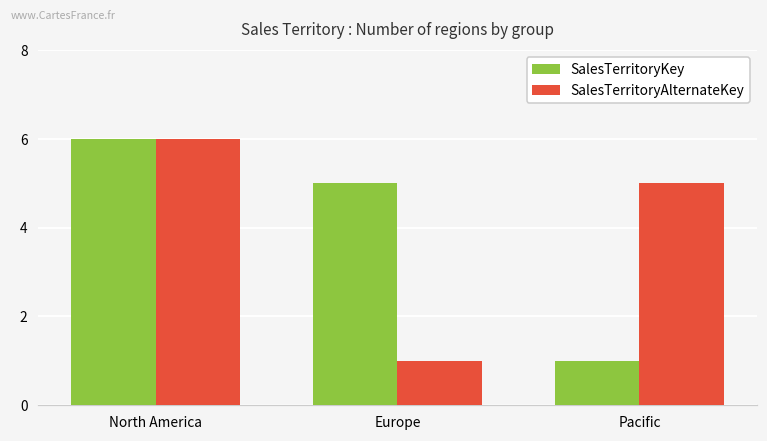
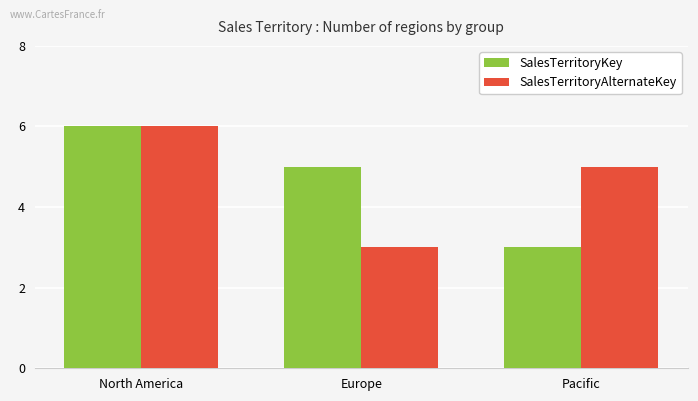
SalesTerritoryAlternateKey, Europe: 1 -> 3
SalesTerritoryKey, Pacific: 1 -> 3
